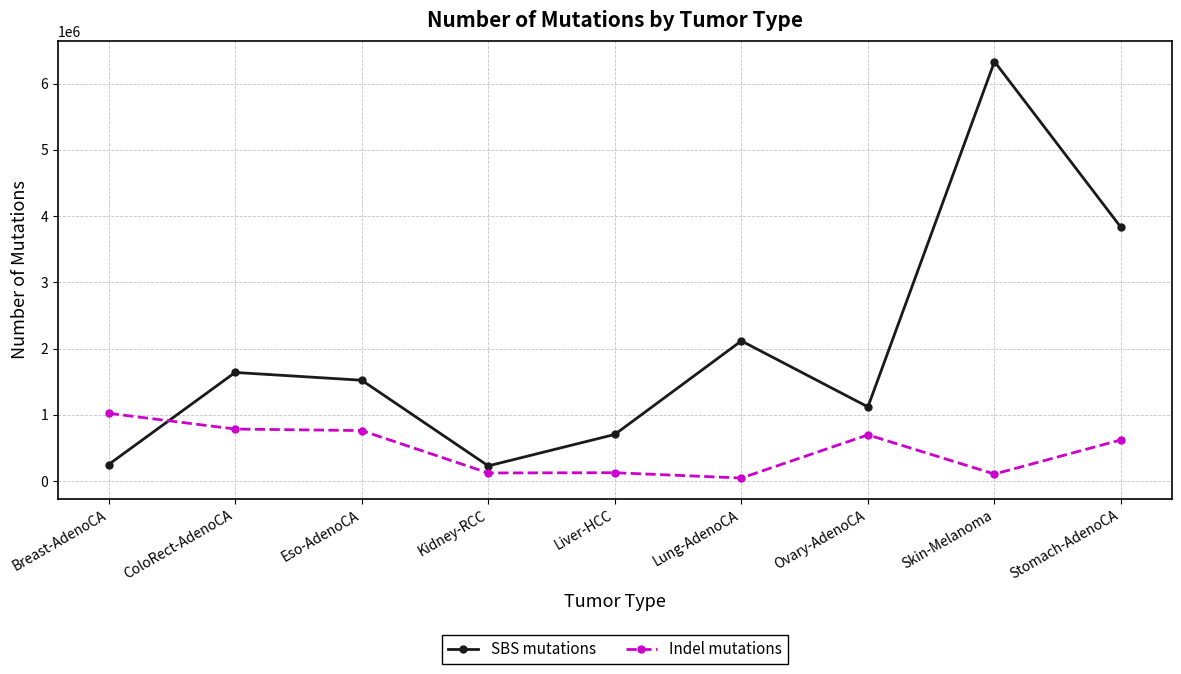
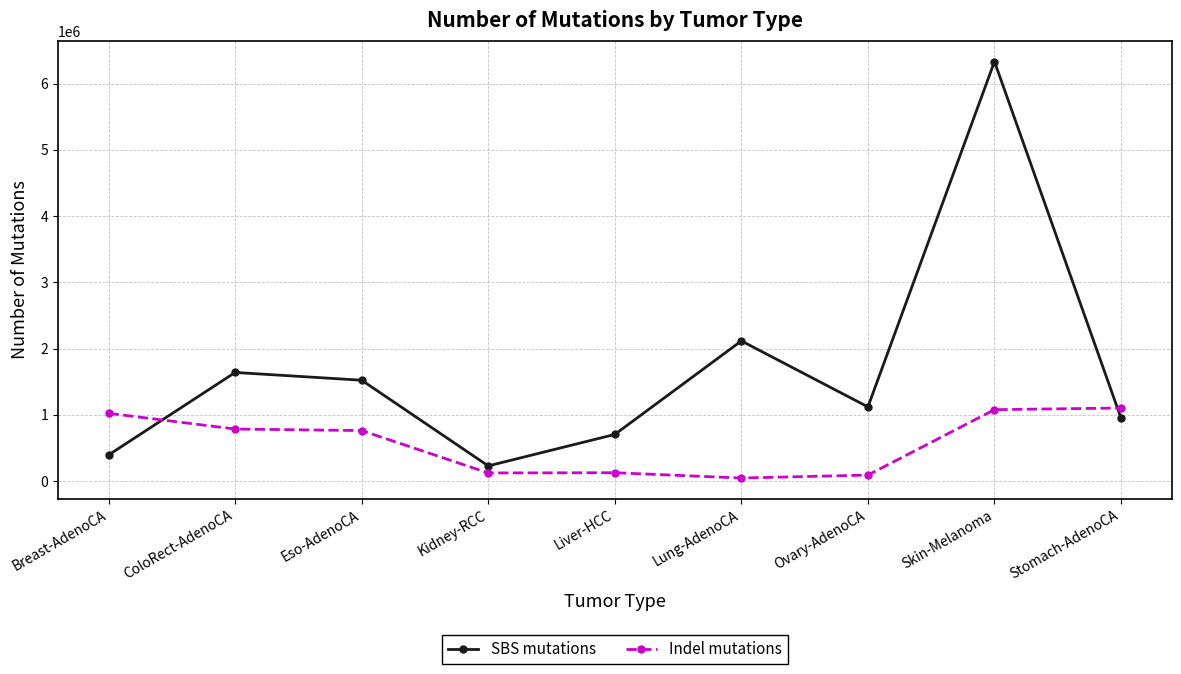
SBS mutations, Breast-AdenoCA: 200000 -> 400000
Indel mutations, Ovary-AdenoCA: 700000 -> 100000
Indel mutations, Skin-Melanoma: 100000 -> 1100000
SBS mutations, Stomach-AdenoCA: 3800000 -> 900000
Indel mutations, Stomach-AdenoCA: 600000 -> 1100000
